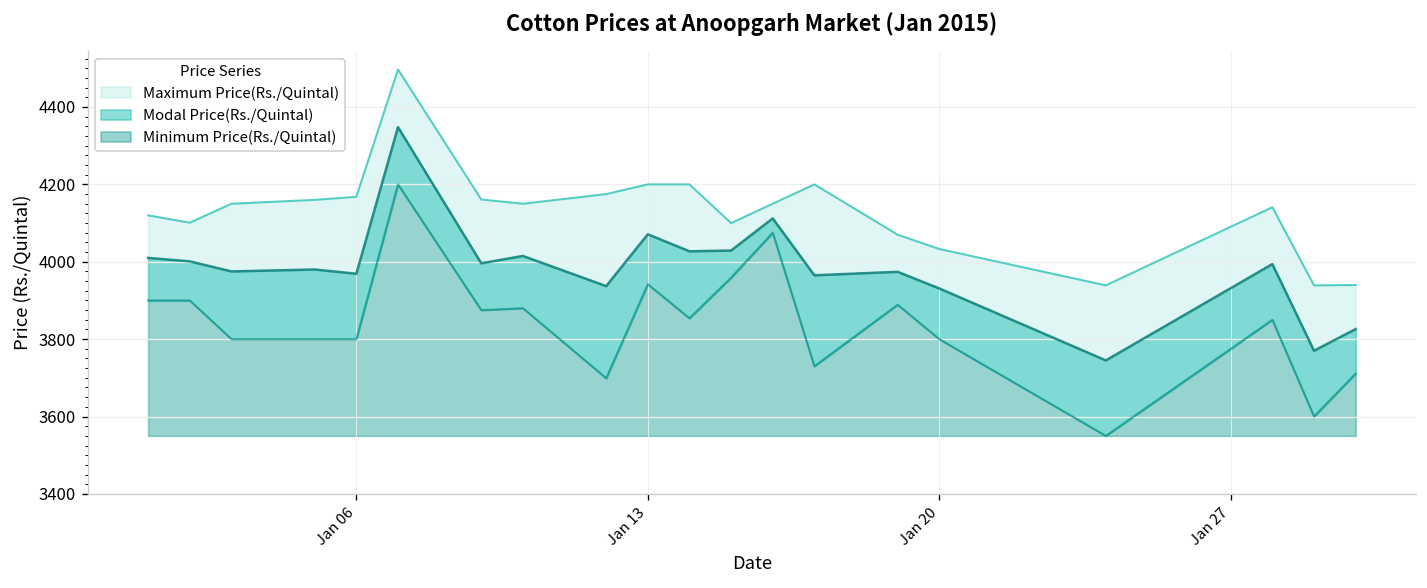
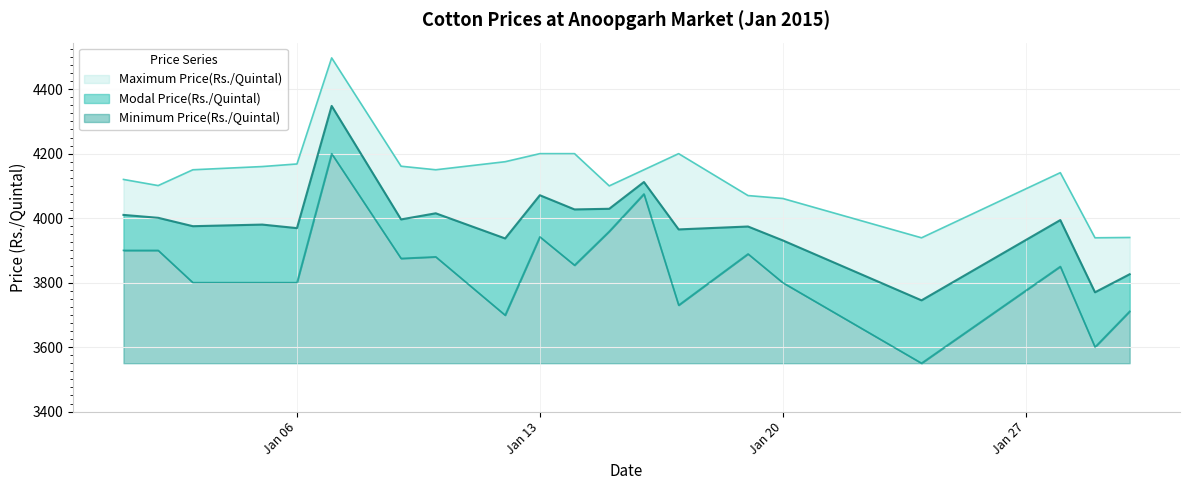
Maximum Price(Rs./Quintal), Jan 20: 4030 -> 4060
